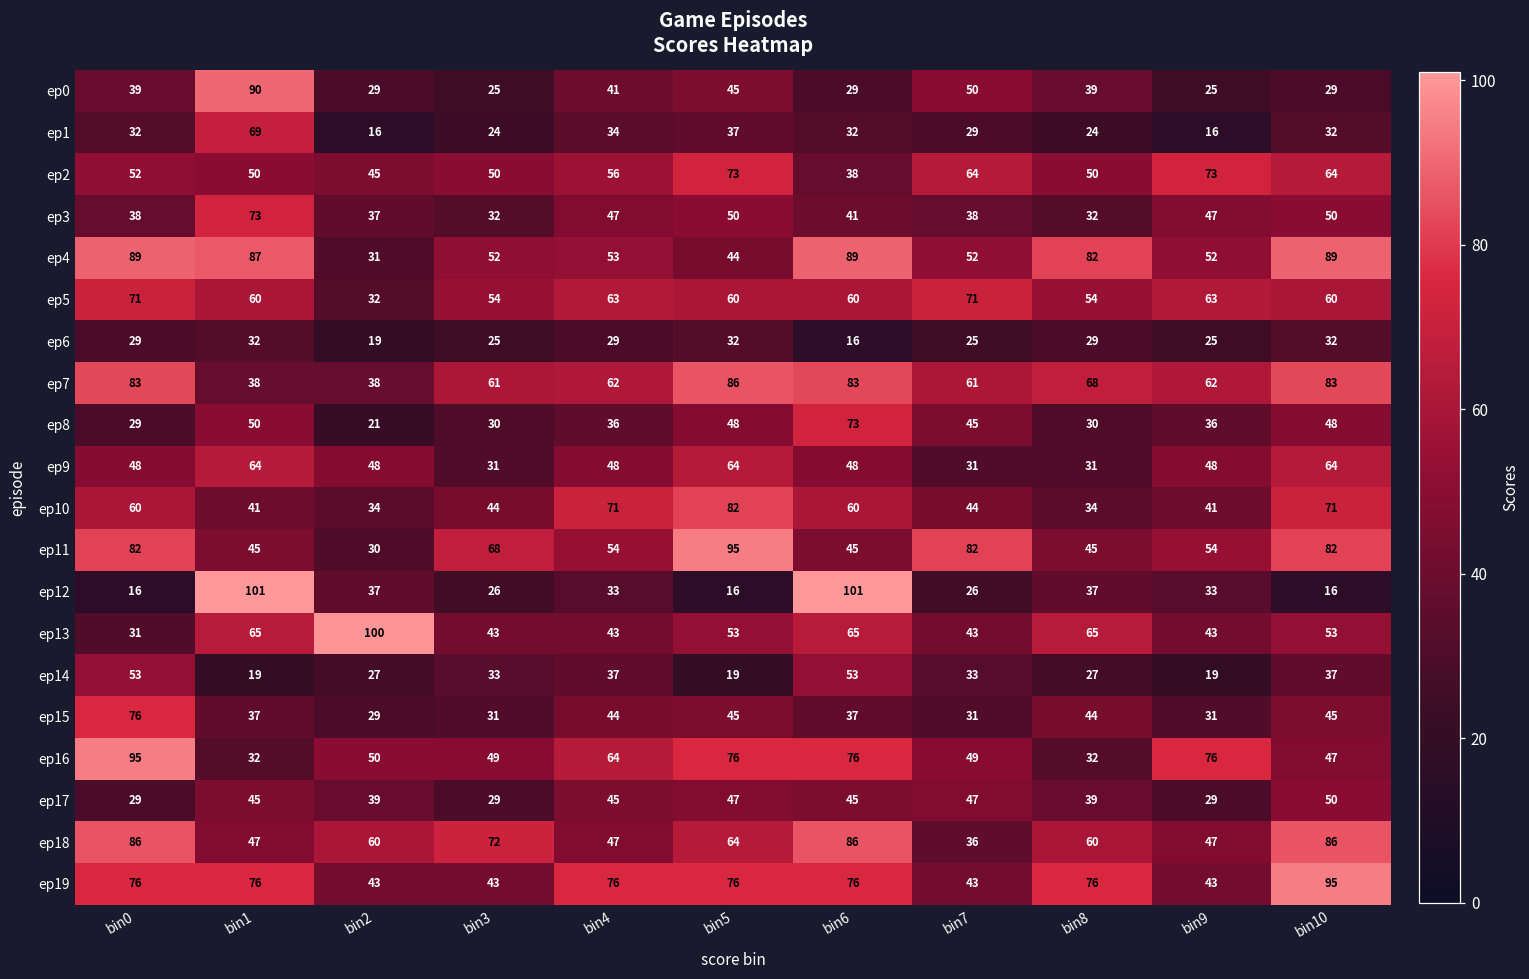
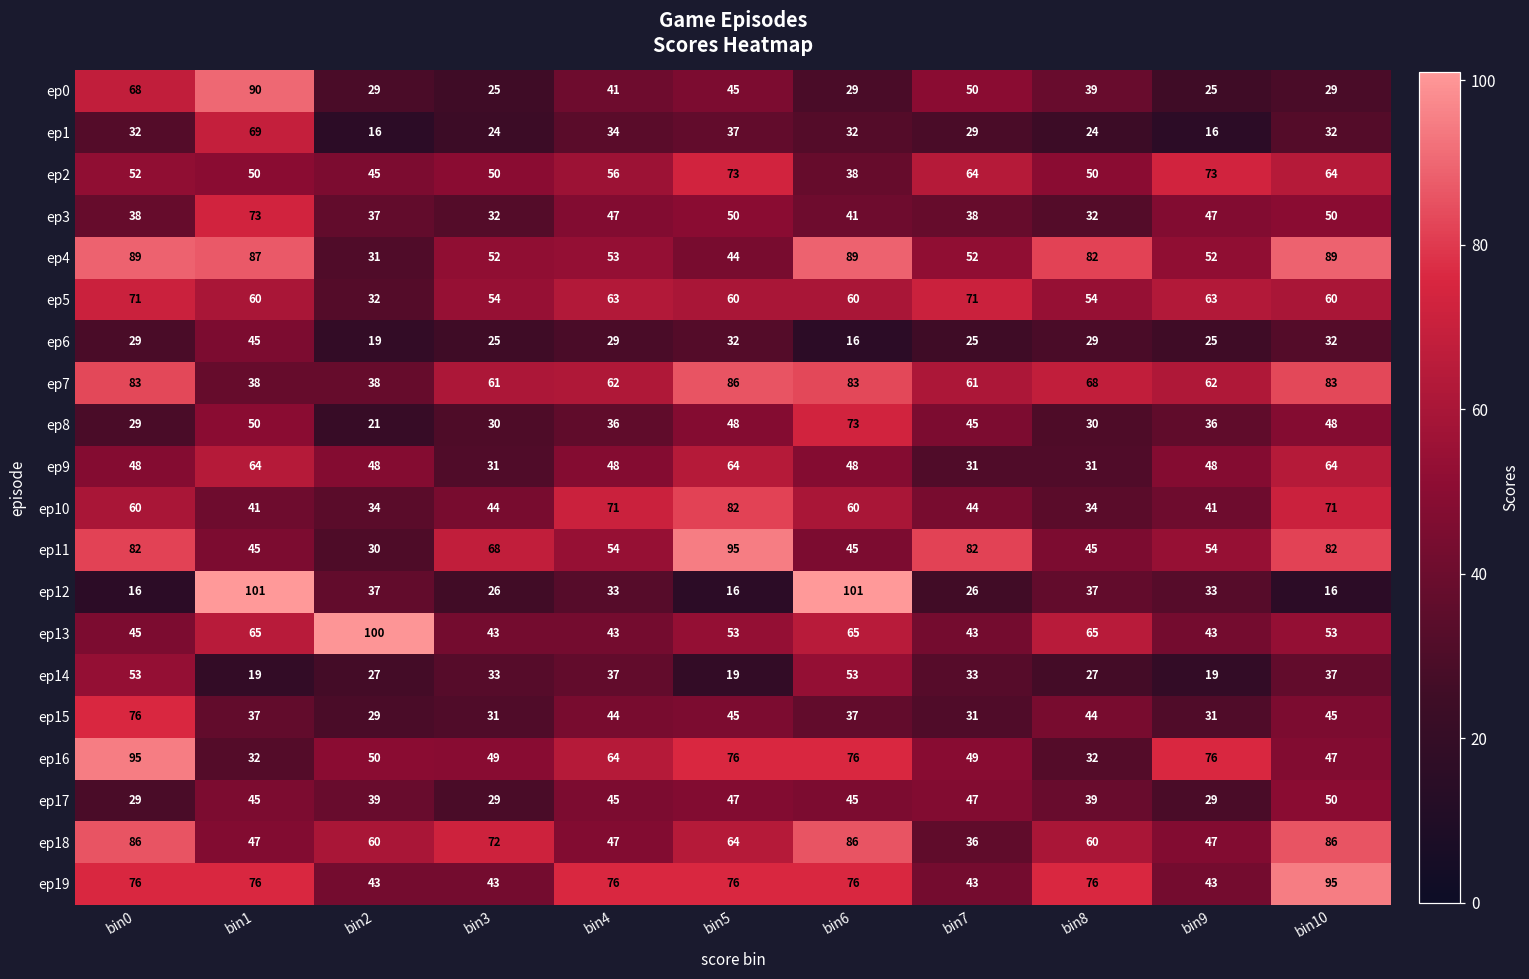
ep0, bin0: 39 -> 68
ep6, bin1: 32 -> 45
ep13, bin0: 31 -> 45
